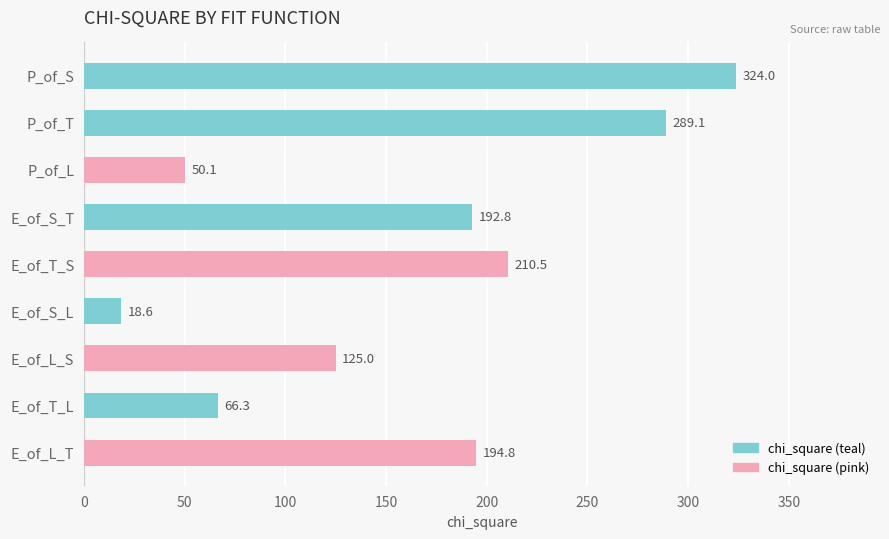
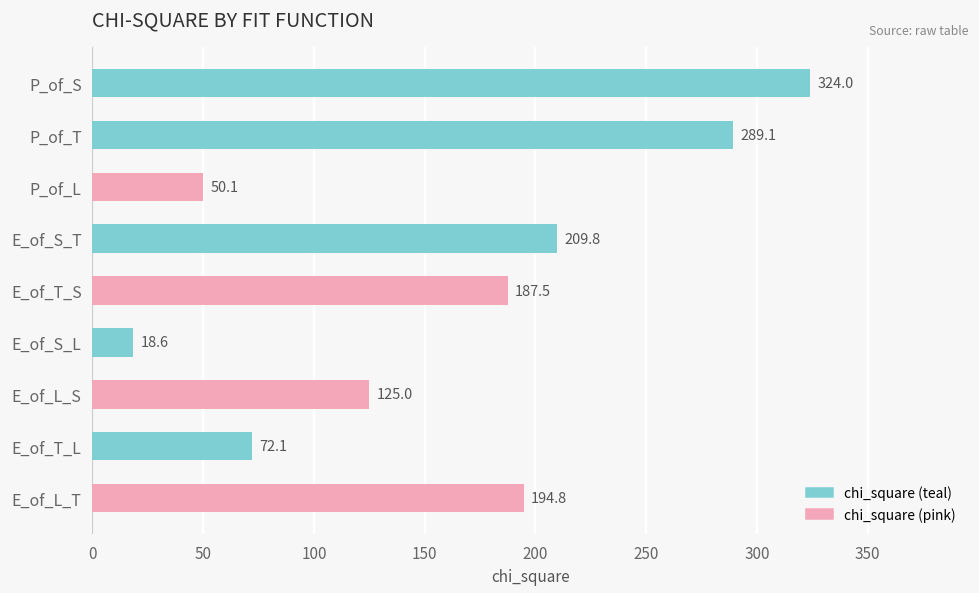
E_of_S_T: 192.8 -> 209.8
E_of_T_S: 210.5 -> 187.5
E_of_T_L: 66.3 -> 72.1
